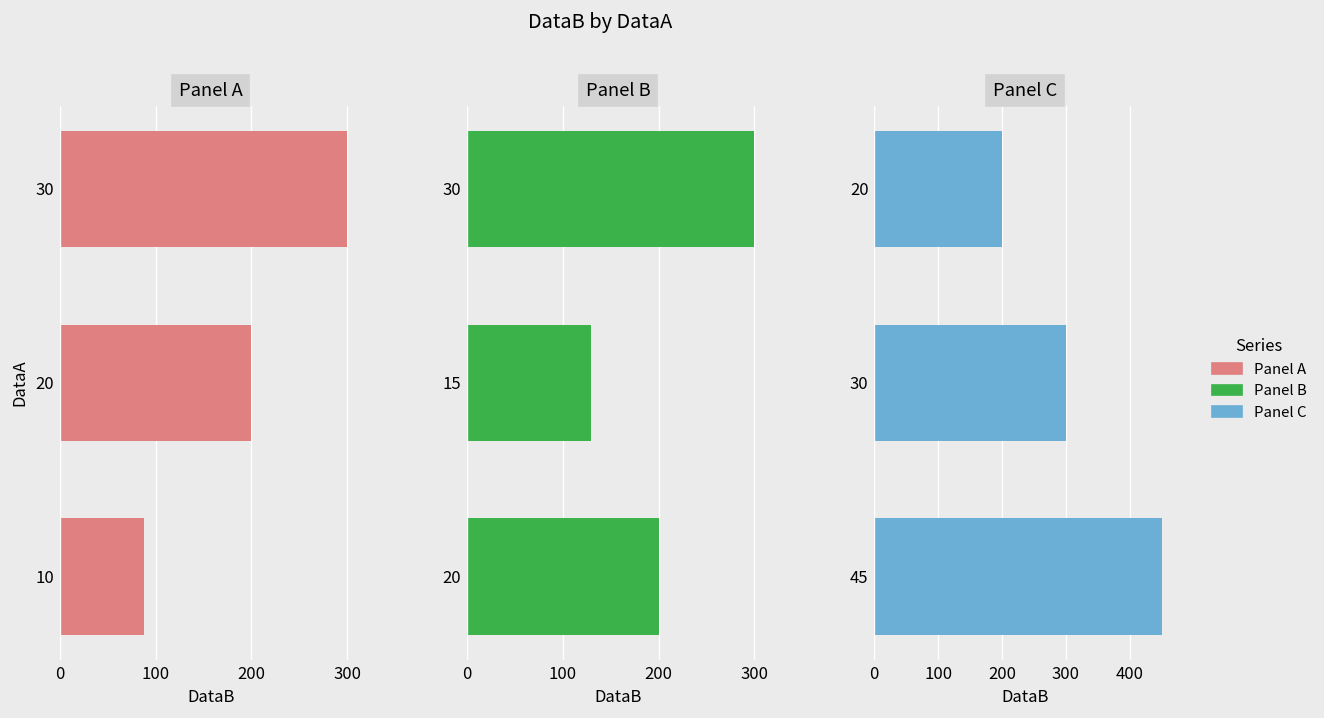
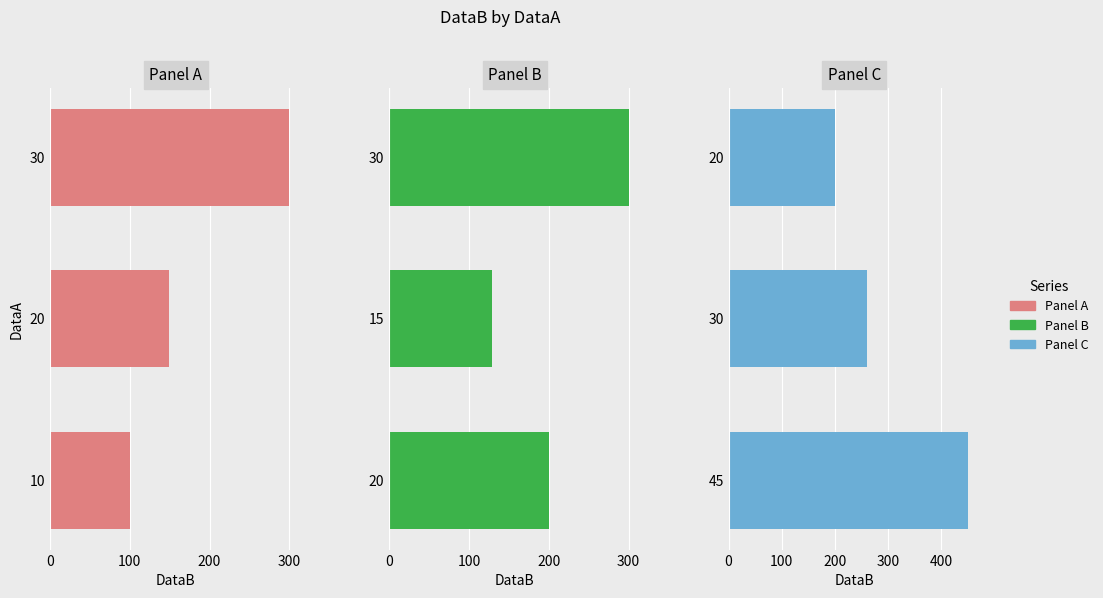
Panel A, 20: 200 -> 150
Panel A, 10: 90 -> 100
Panel C, 30: 300 -> 260
